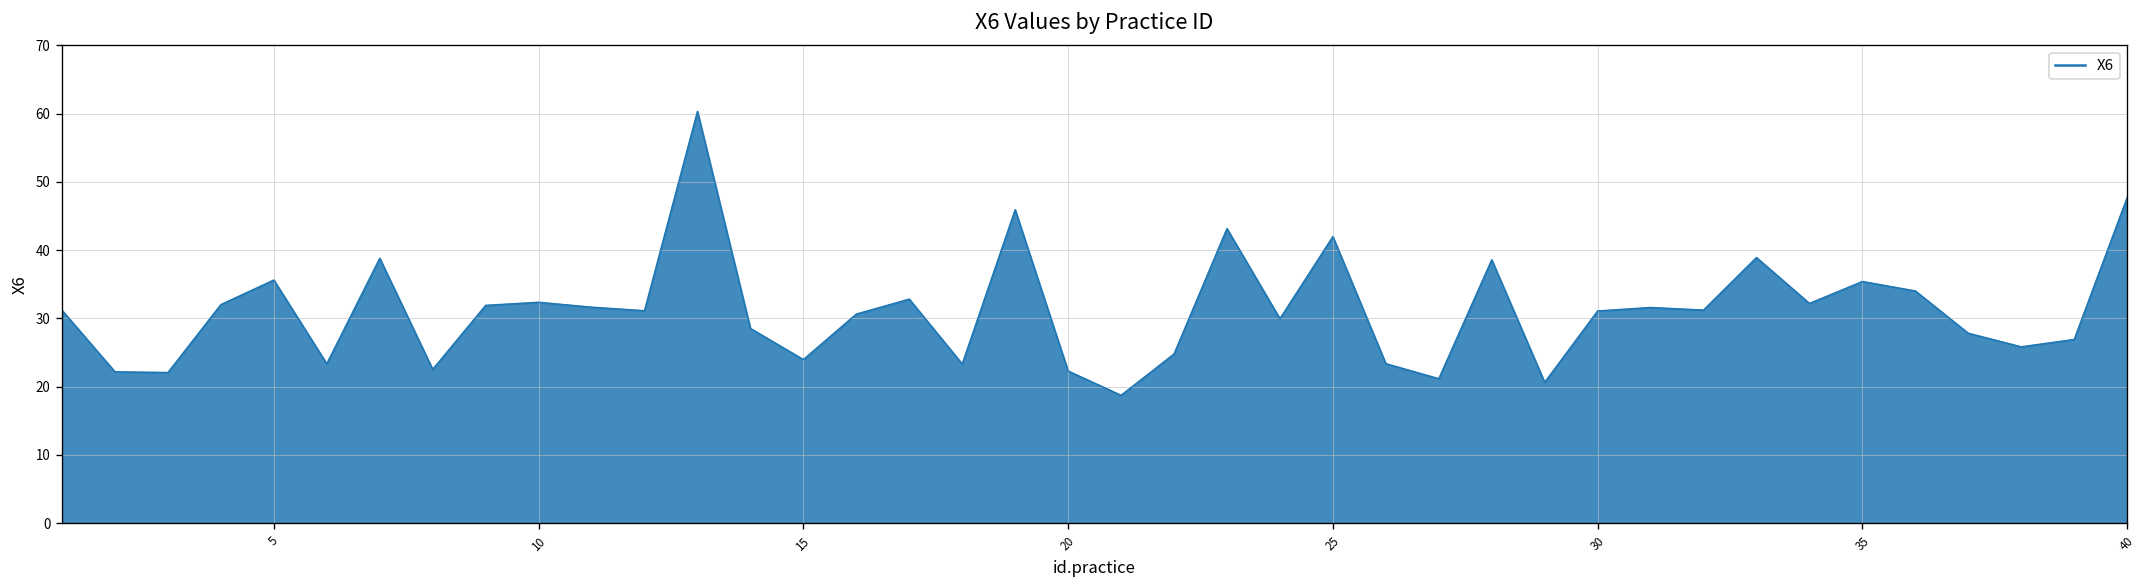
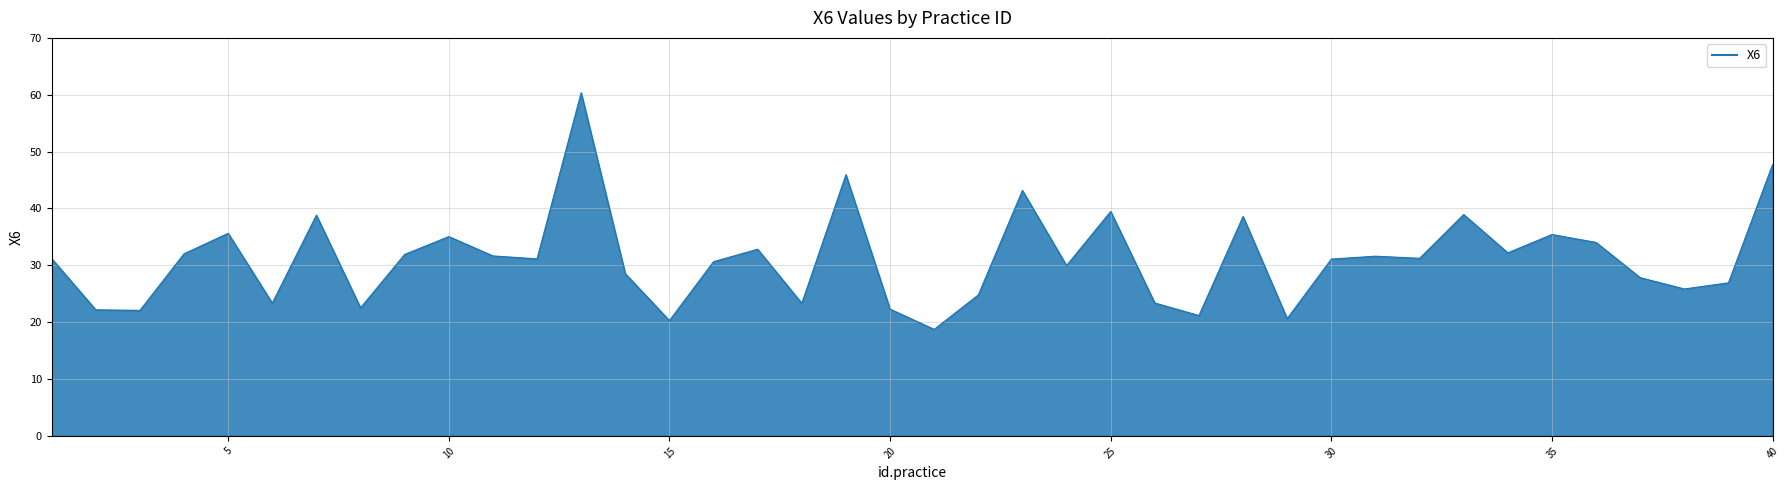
10: 32 -> 35
15: 24 -> 20
25: 42 -> 39
